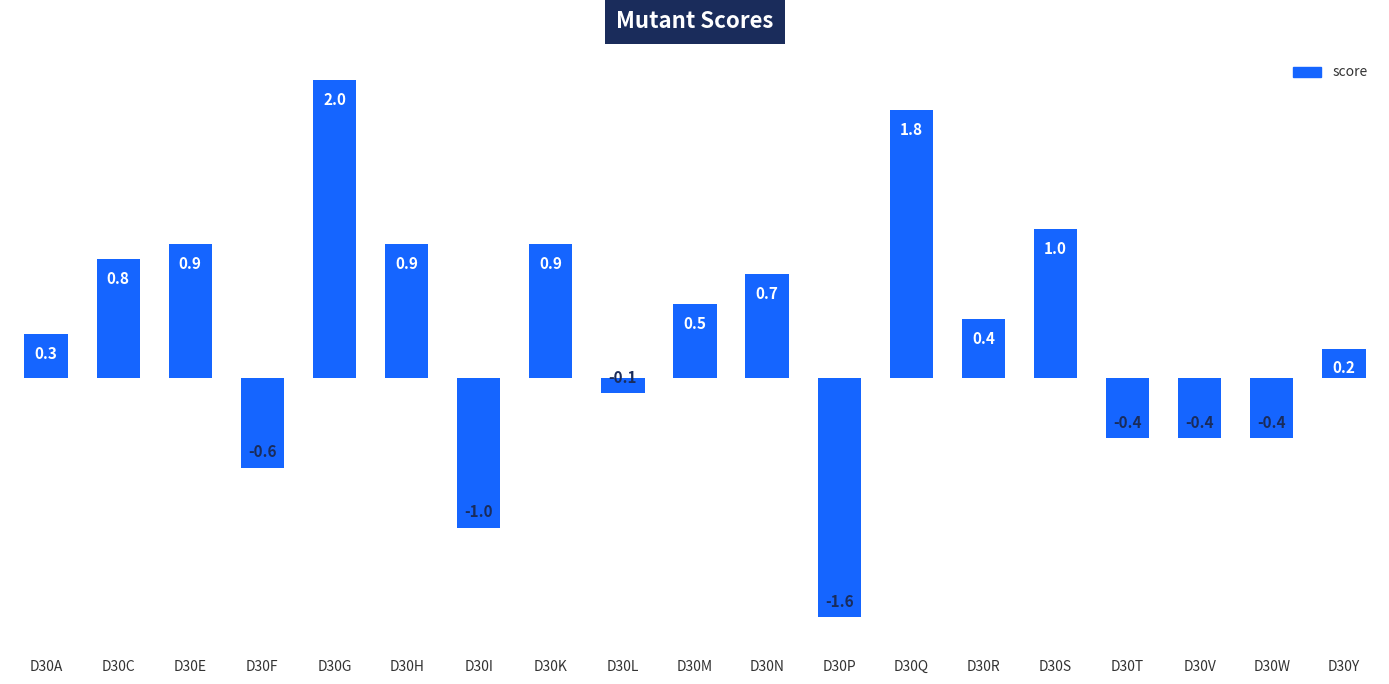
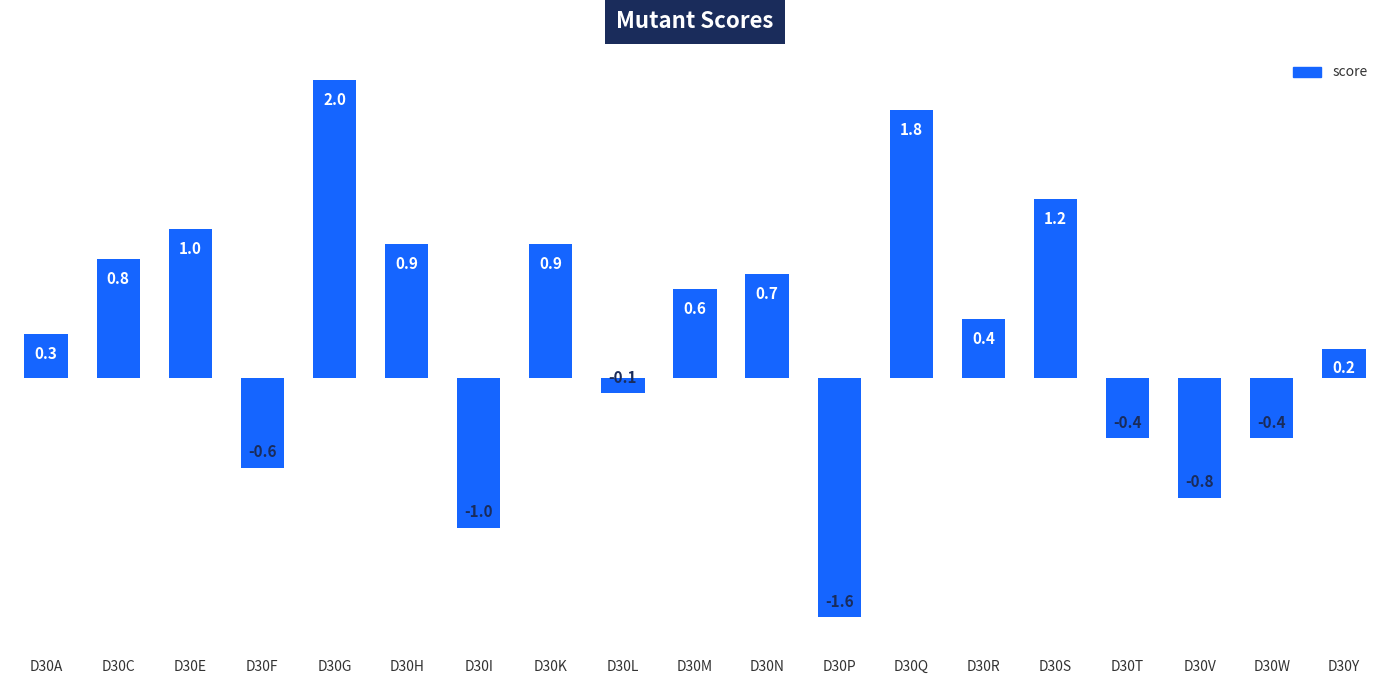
D30E: 0.9 -> 1.0
D30M: 0.5 -> 0.6
D30S: 1.0 -> 1.2
D30V: -0.4 -> -0.8
